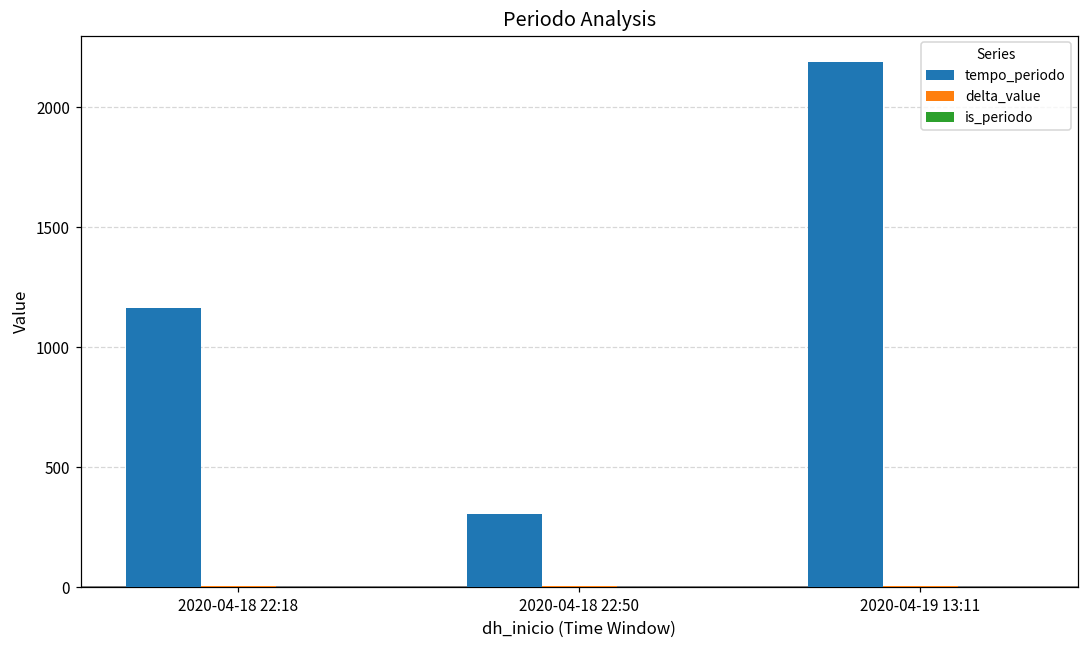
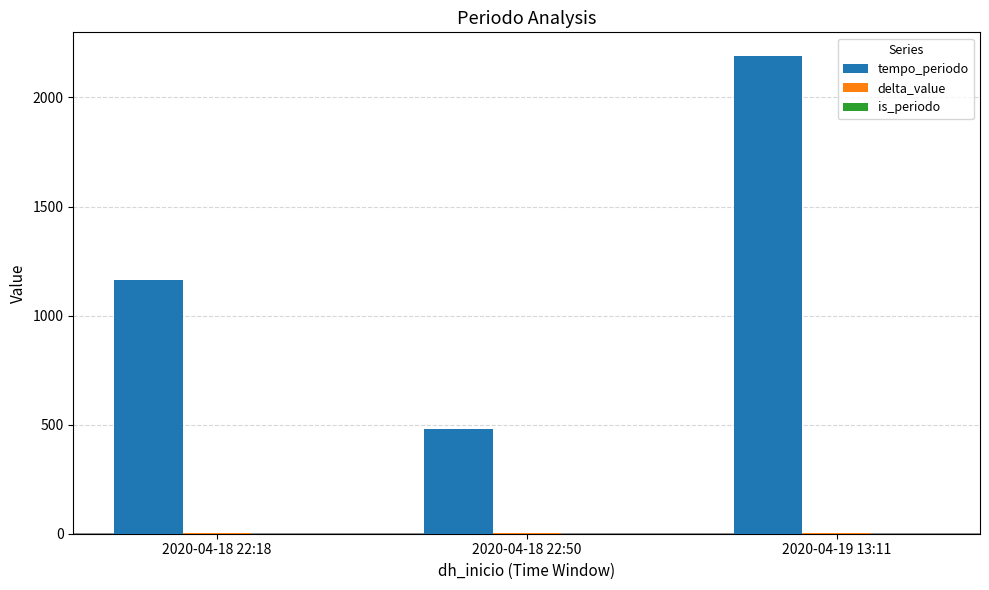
tempo_periodo, 2020-04-18 22:50: 310 -> 480
